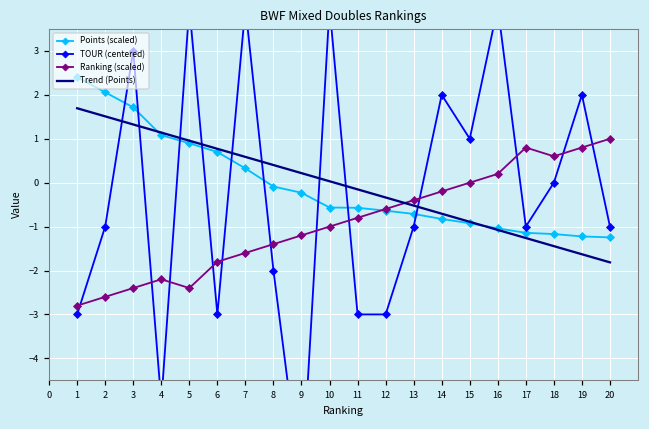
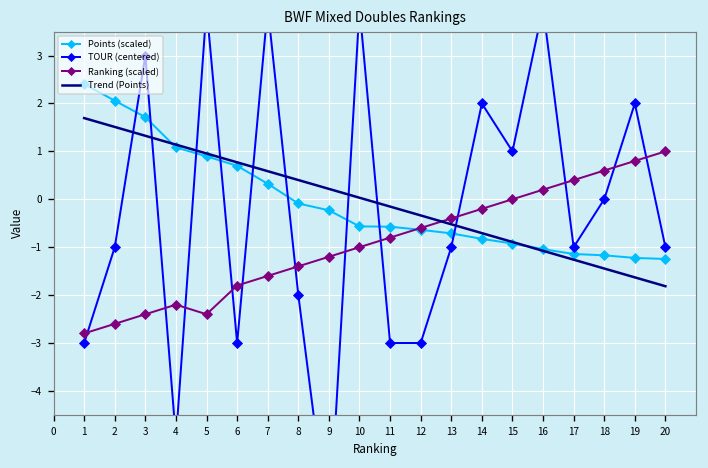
Ranking (scaled), 17: 0.8 -> 0.4
